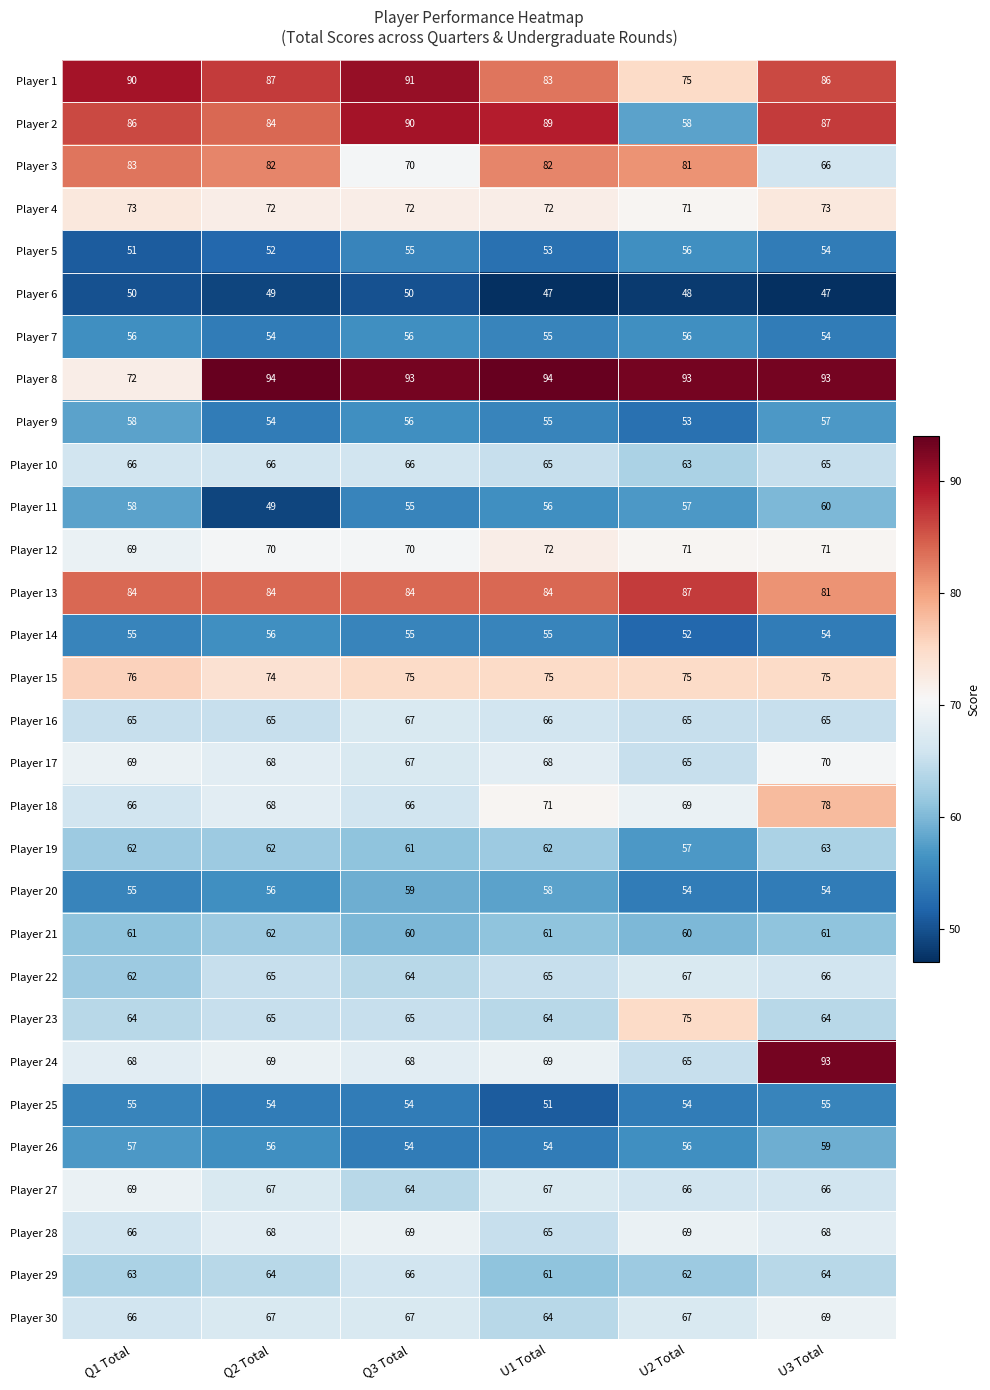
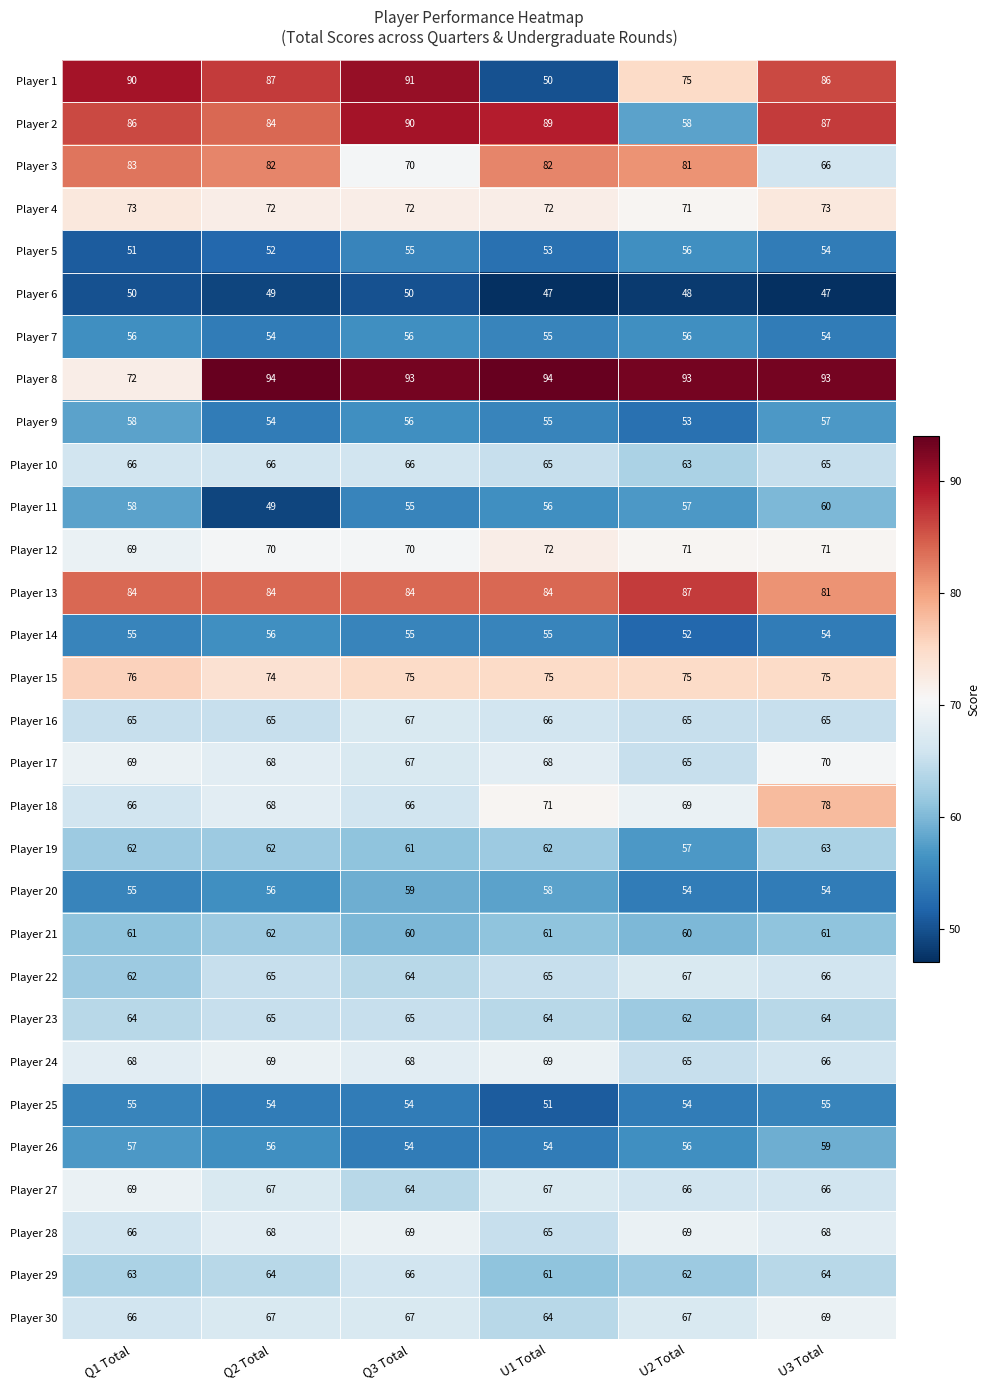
Player 1, U1 Total: 83 -> 50
Player 23, U2 Total: 75 -> 62
Player 24, U3 Total: 93 -> 66
